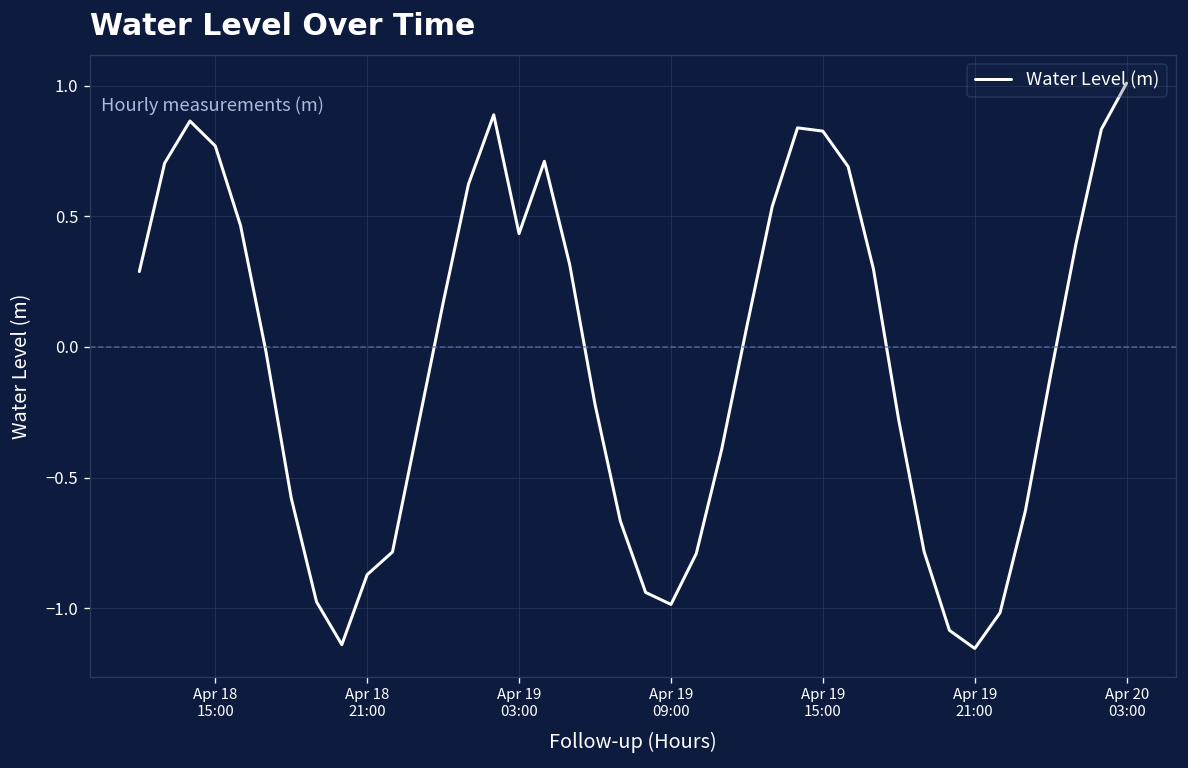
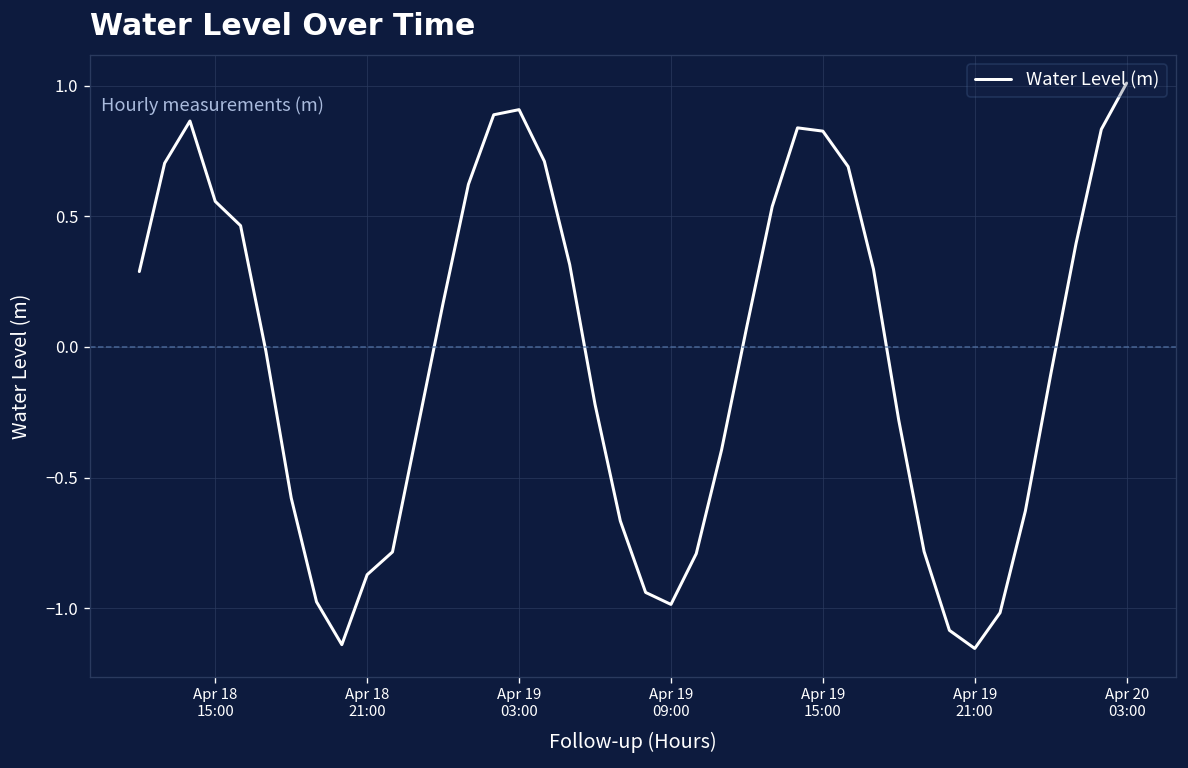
Apr 18 15:00: 0.77 -> 0.56
Apr 19 03:00: 0.43 -> 0.91
